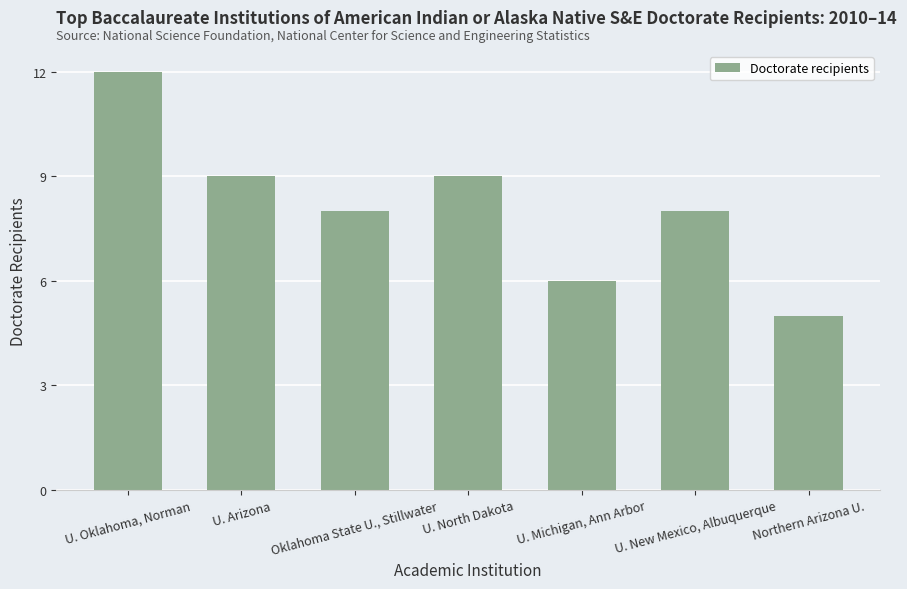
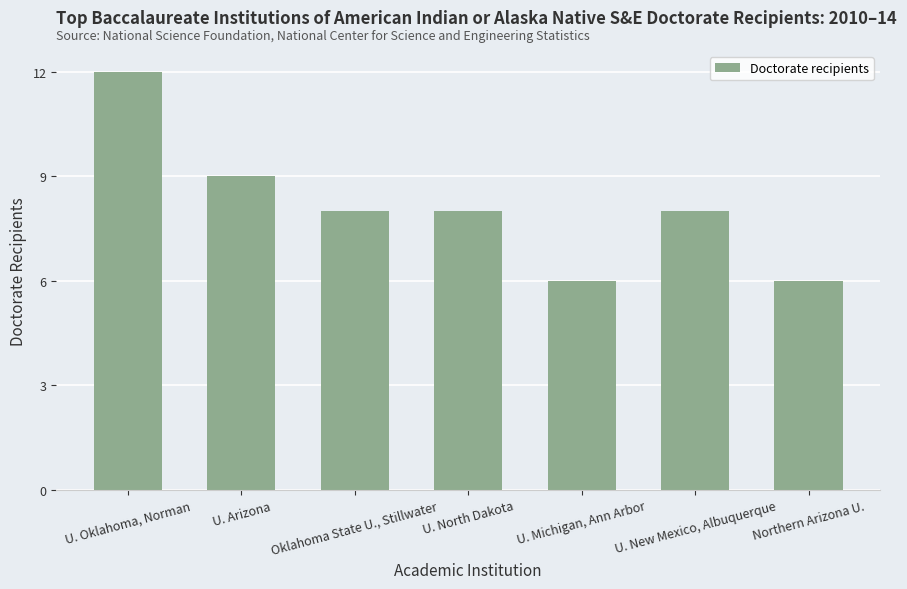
U. North Dakota: 9 -> 8
Northern Arizona U.: 5 -> 6
